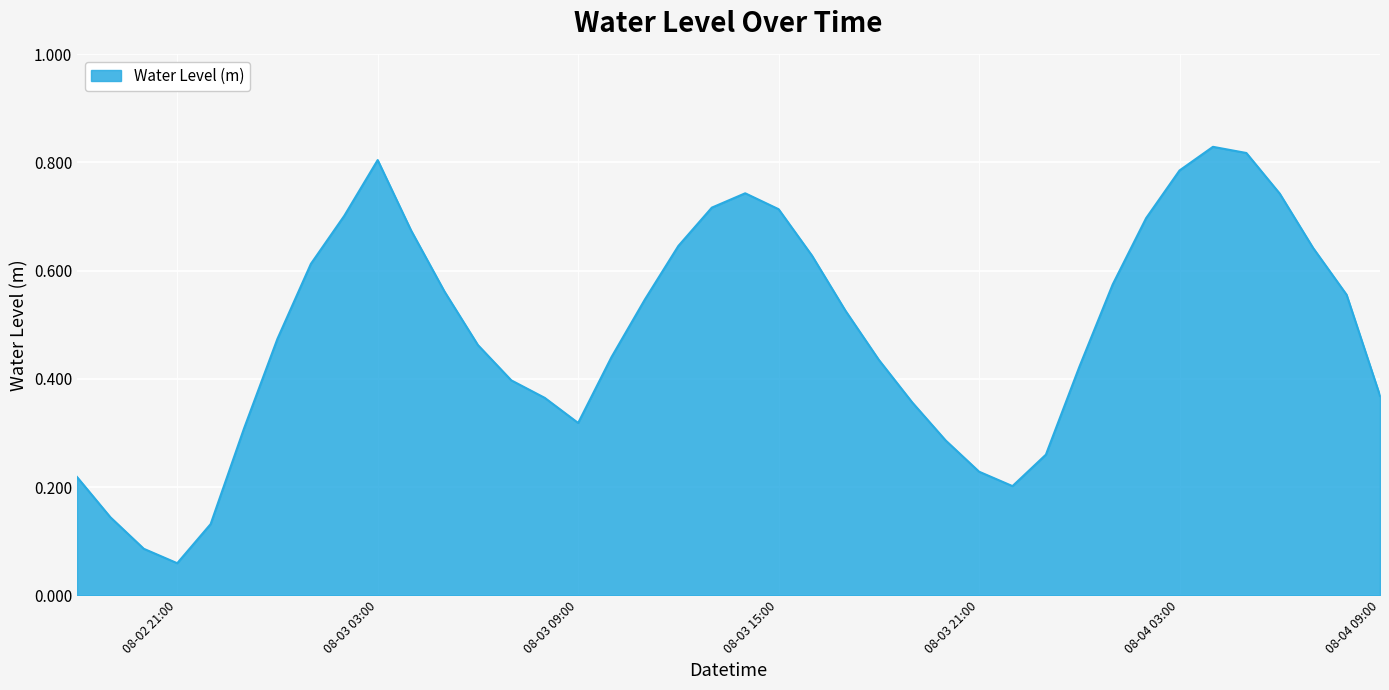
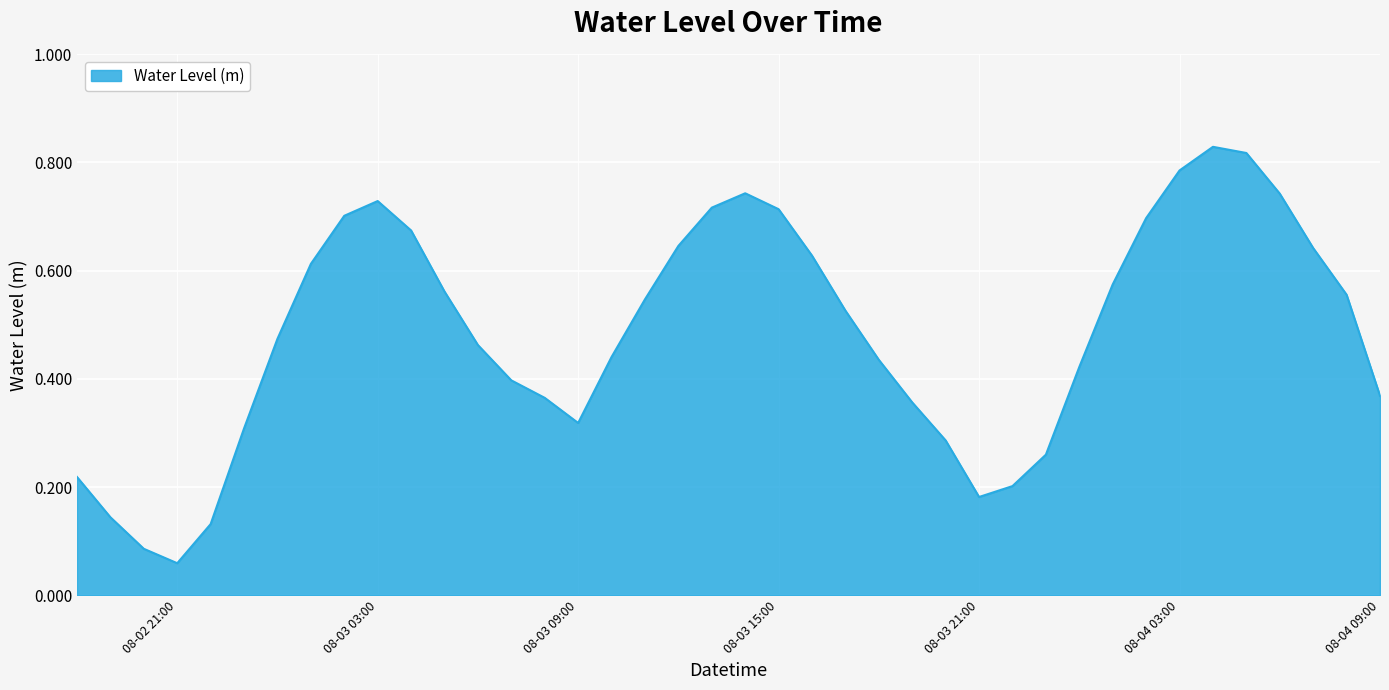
08-03 03:00: 0.80 -> 0.73
08-03 21:00: 0.23 -> 0.18
